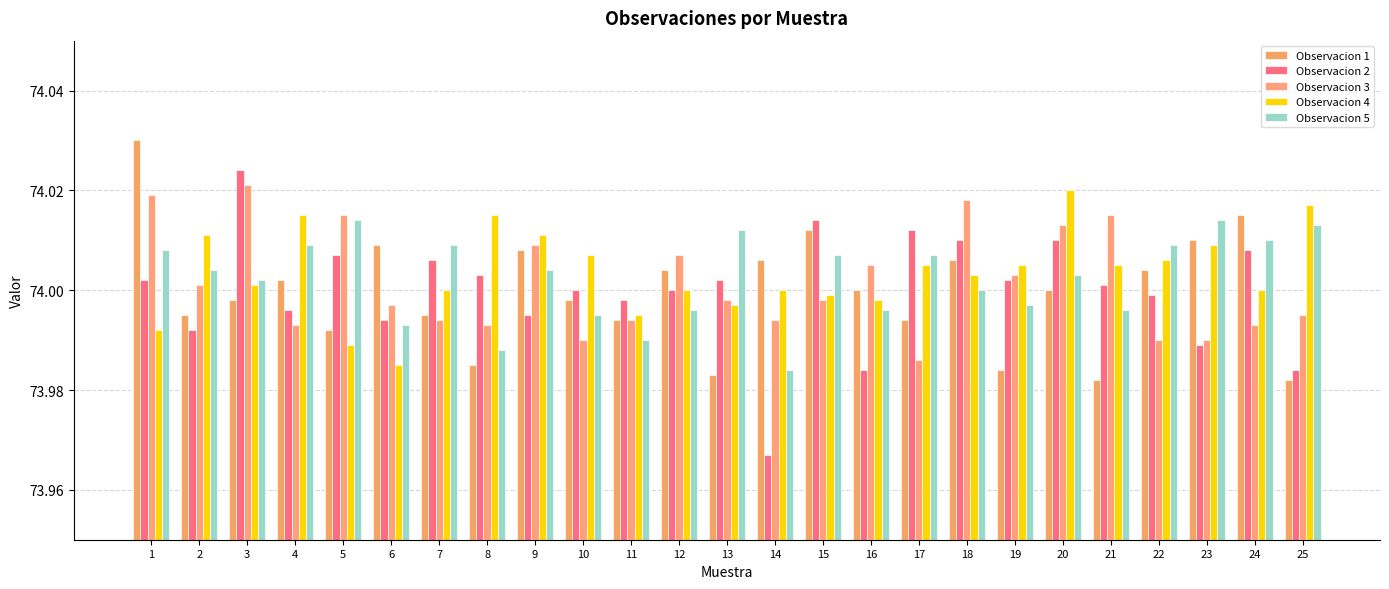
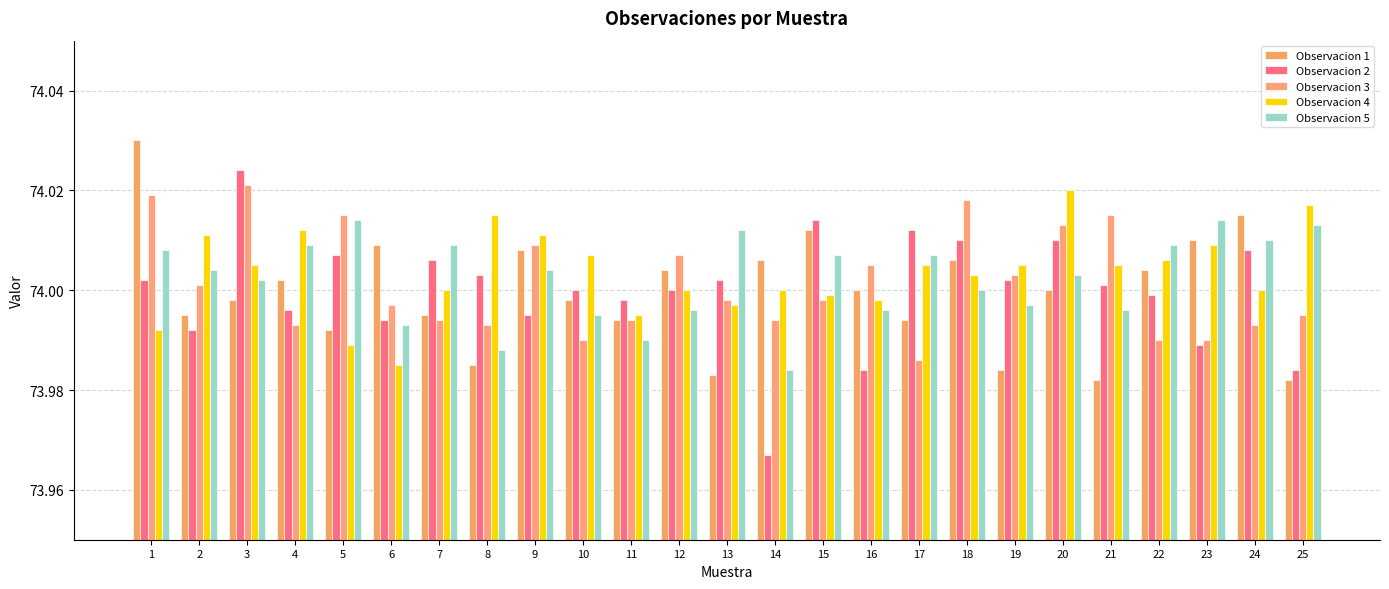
Observacion 4, 3: 74.001 -> 74.005
Observacion 4, 4: 74.015 -> 74.012
